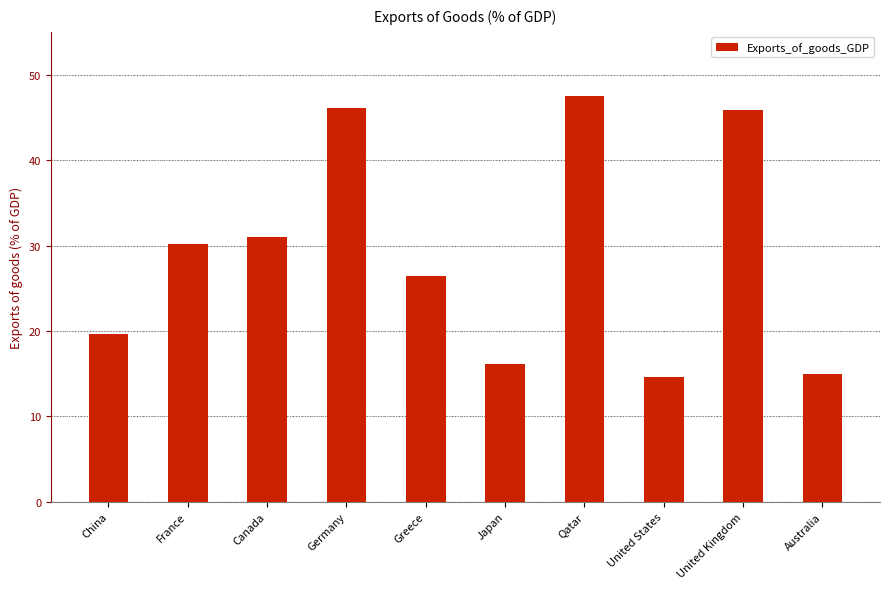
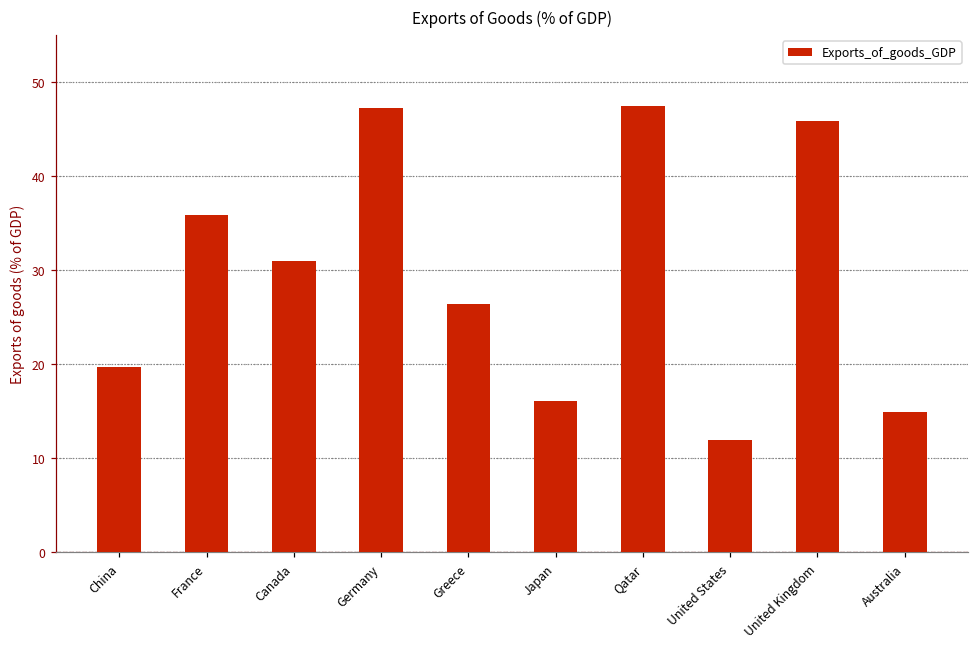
France: 30 -> 36
Germany: 46 -> 47
United States: 15 -> 12
